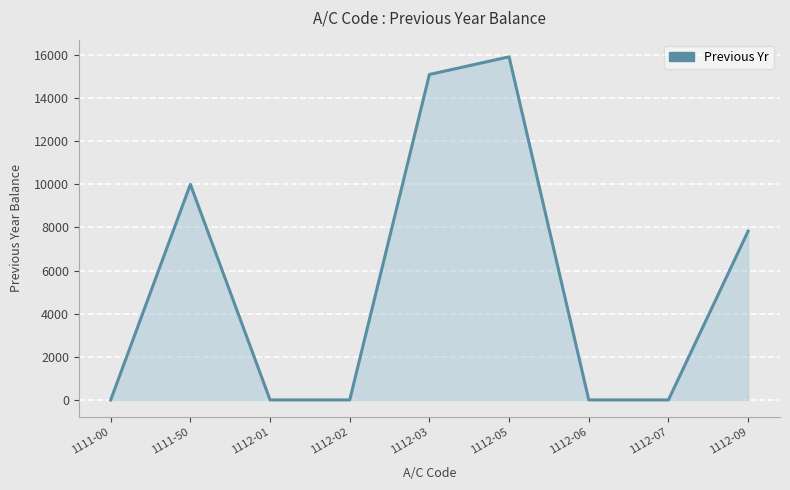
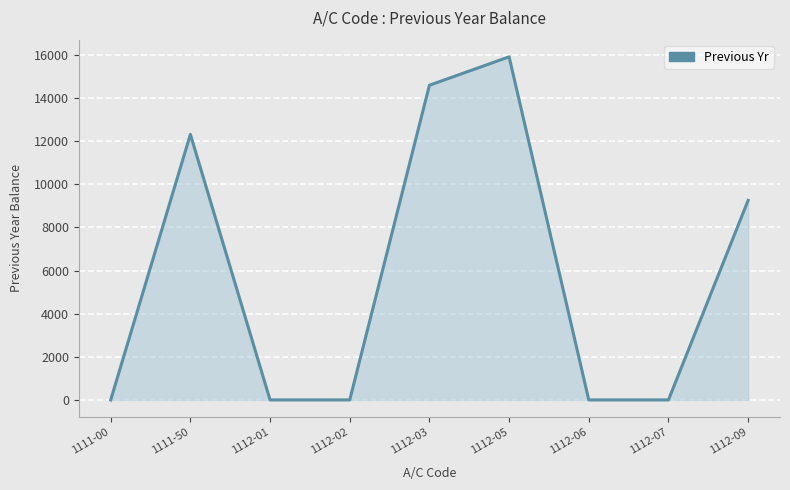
1111-50: 10000 -> 12300
1112-03: 15100 -> 14600
1112-09: 7800 -> 9300
